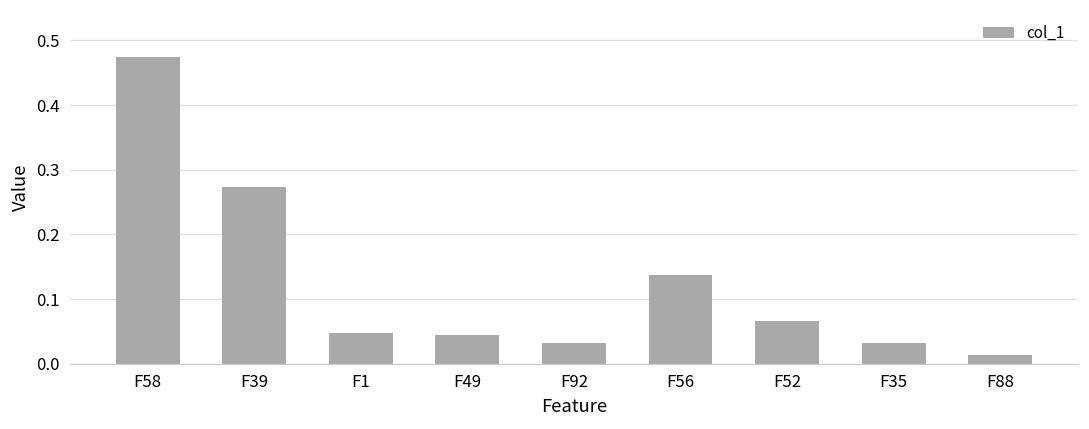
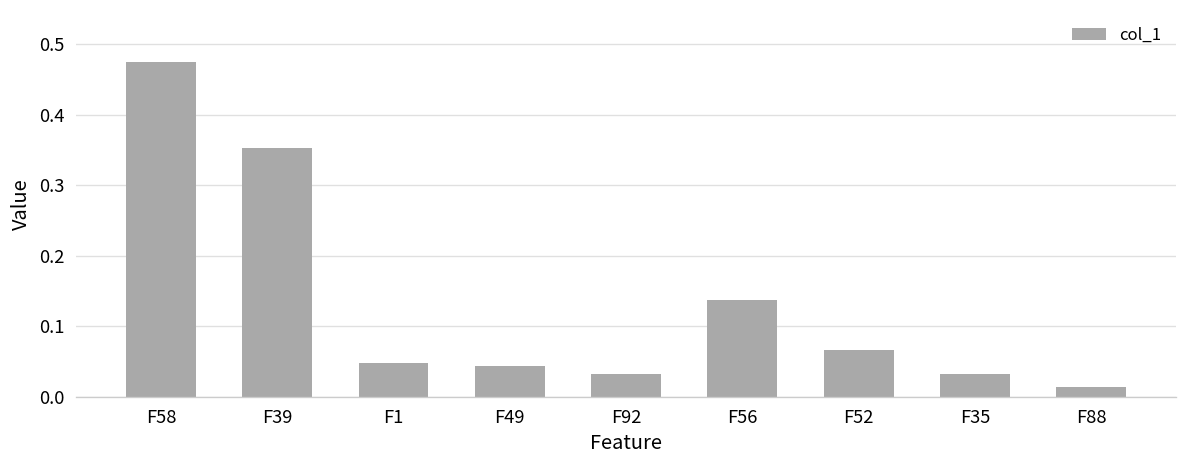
F39: 0.27 -> 0.35
